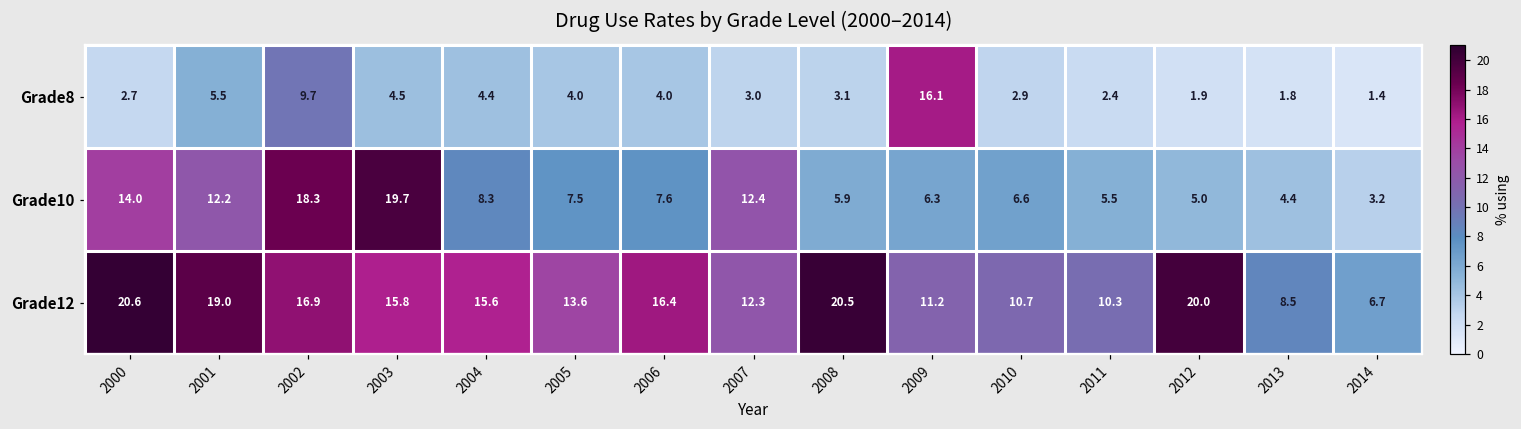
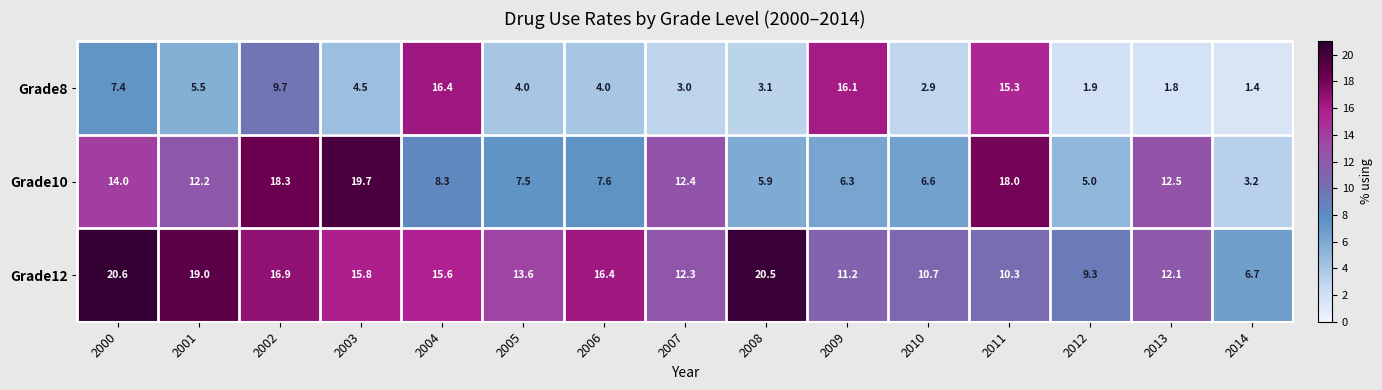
Grade8, 2000: 2.7 -> 7.4
Grade8, 2004: 4.4 -> 16.4
Grade8, 2011: 2.4 -> 15.3
Grade10, 2011: 5.5 -> 18.0
Grade10, 2013: 4.4 -> 12.5
Grade12, 2012: 20.0 -> 9.3
Grade12, 2013: 8.5 -> 12.1
